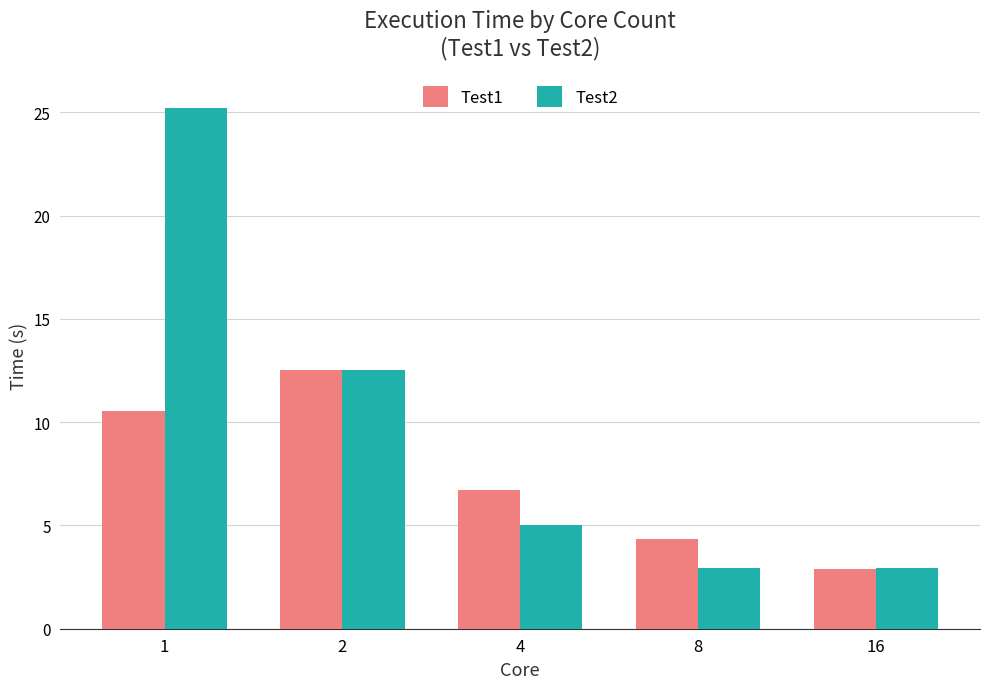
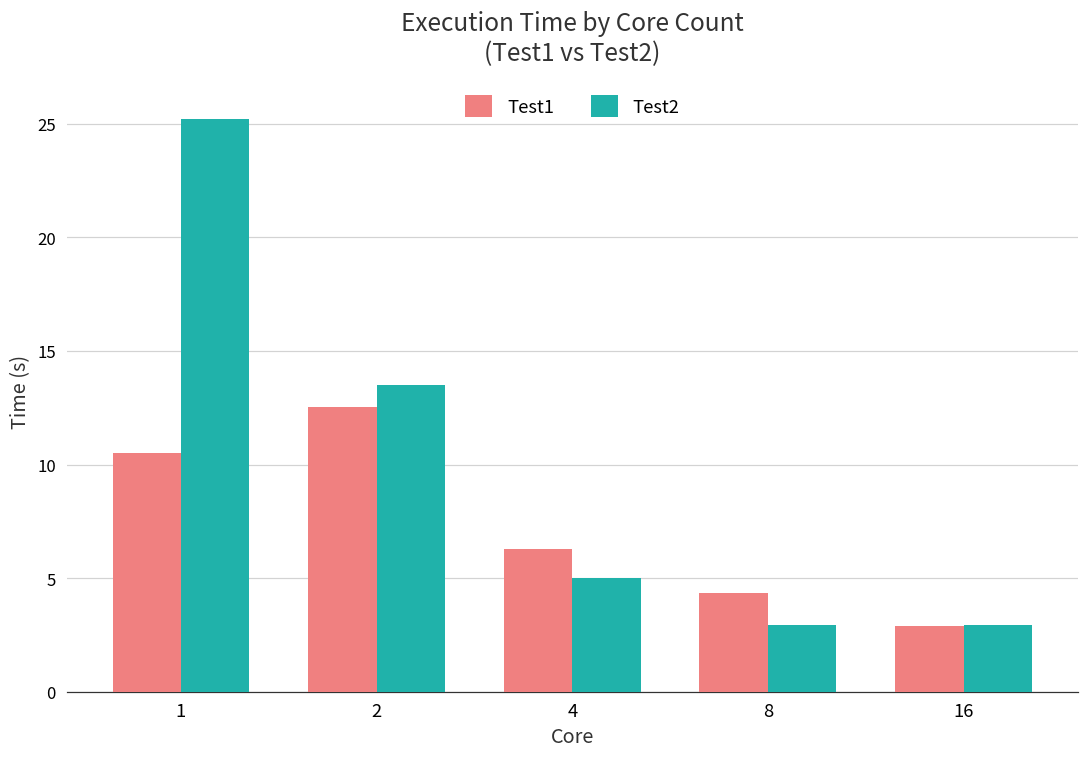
Test2, 2: 12.5 -> 13.5
Test1, 4: 6.7 -> 6.3
